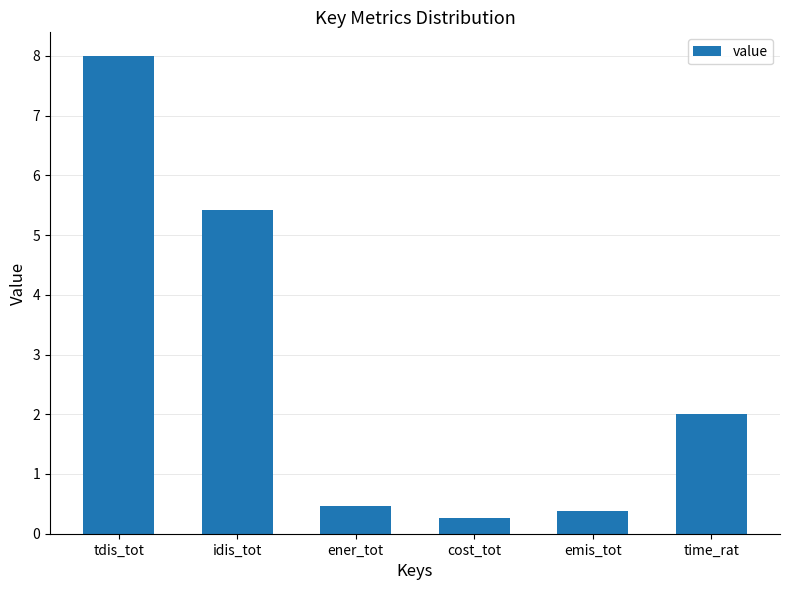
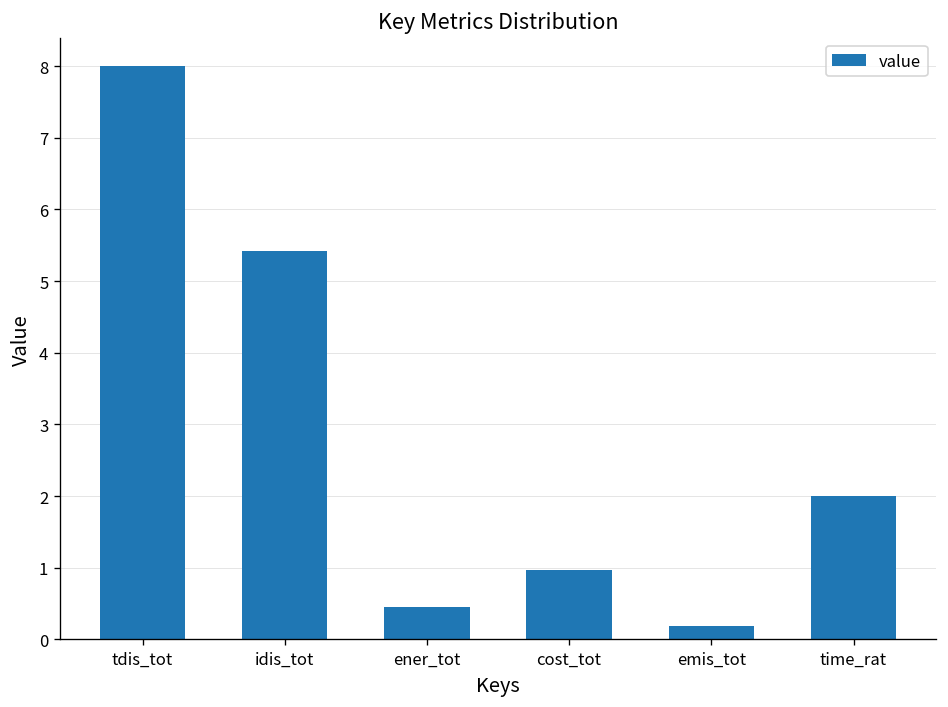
cost_tot: 0.3 -> 1.0
emis_tot: 0.4 -> 0.2
